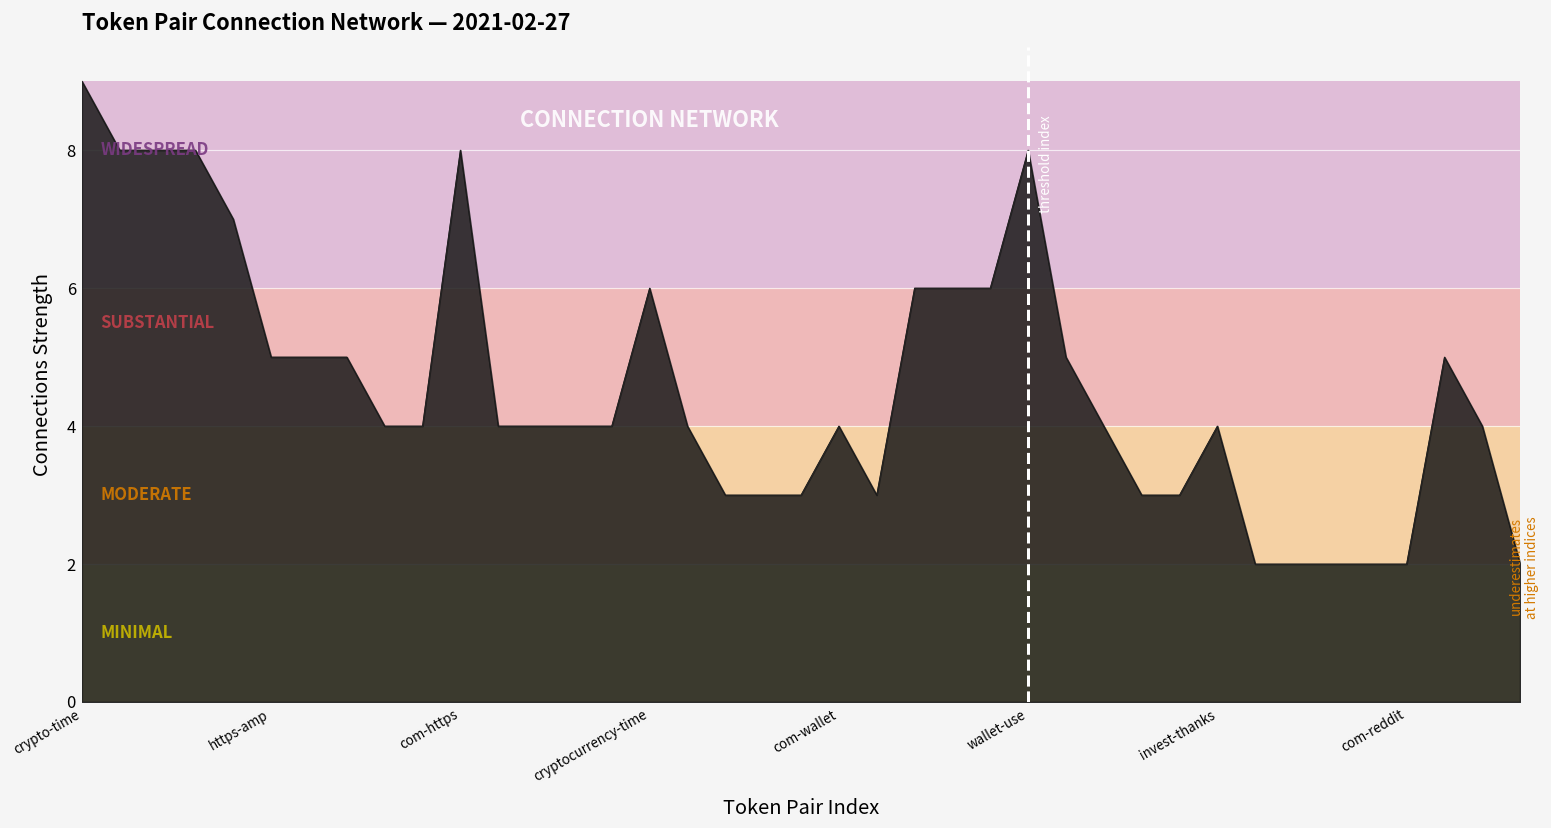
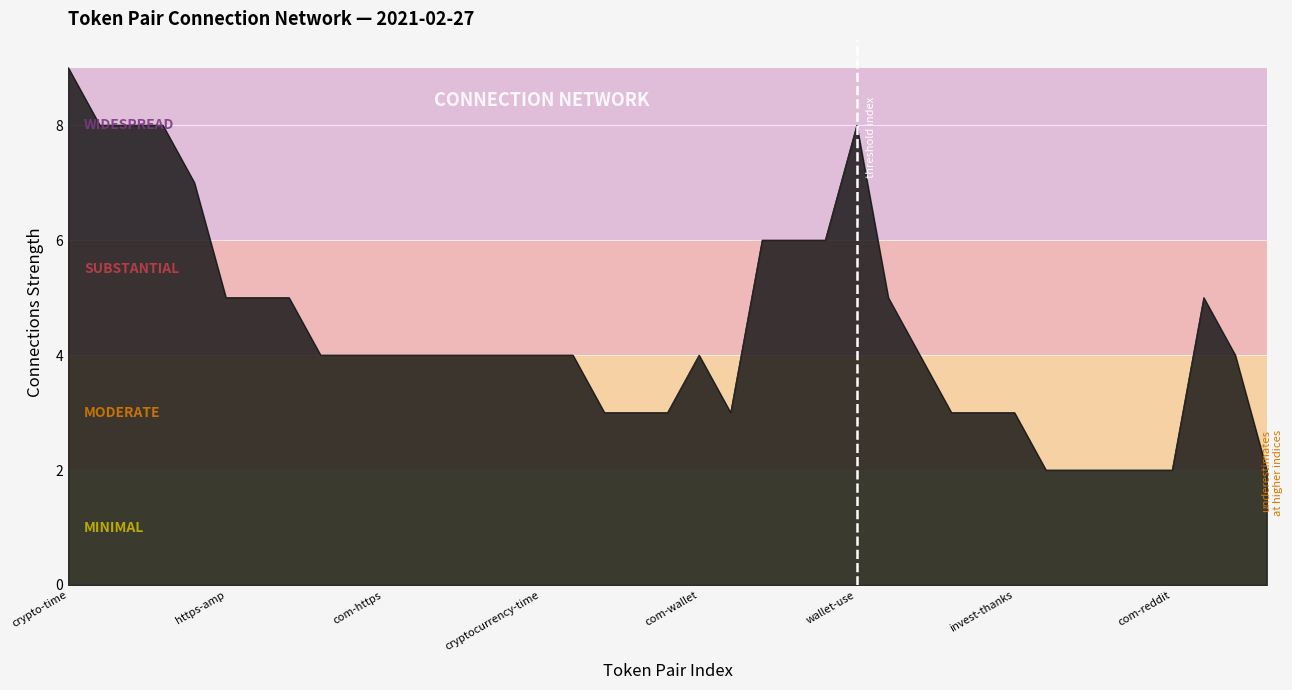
com-https: 8 -> 4
cryptocurrency-time: 6 -> 4
invest-thanks: 4 -> 3
